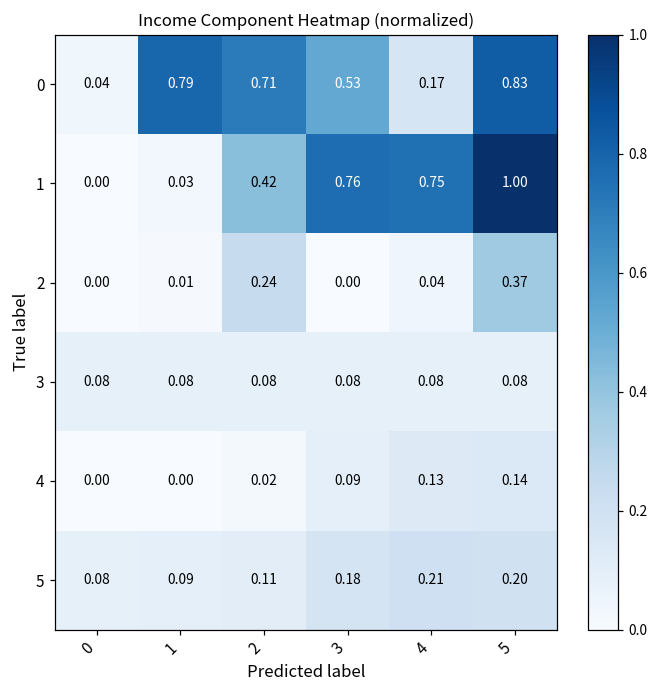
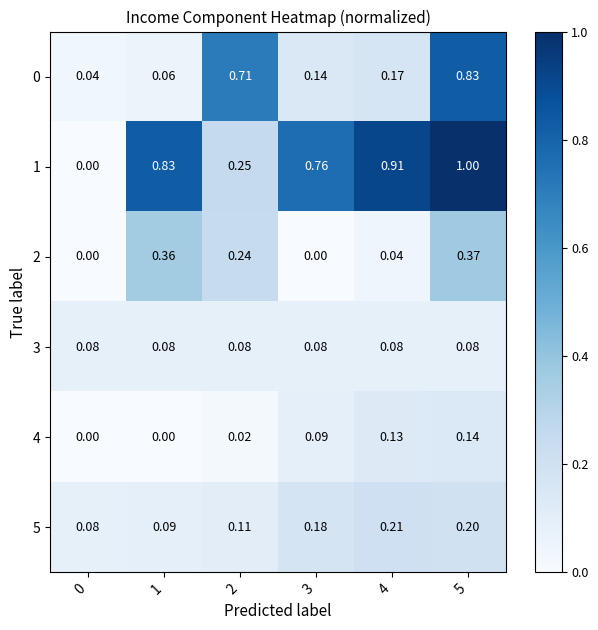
0, 1: 0.79 -> 0.06
0, 3: 0.53 -> 0.14
1, 1: 0.03 -> 0.83
1, 2: 0.42 -> 0.25
1, 4: 0.75 -> 0.91
2, 1: 0.01 -> 0.36
